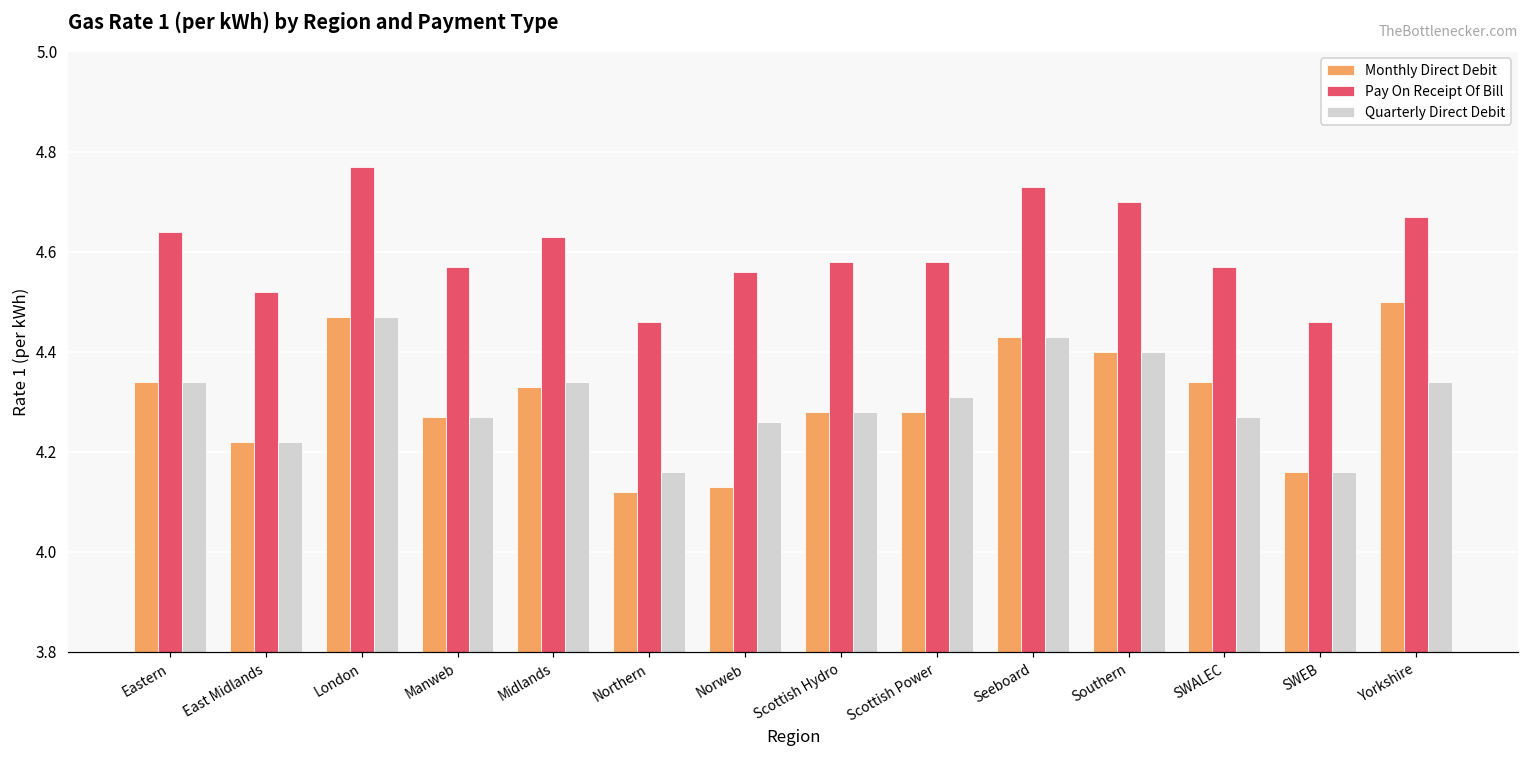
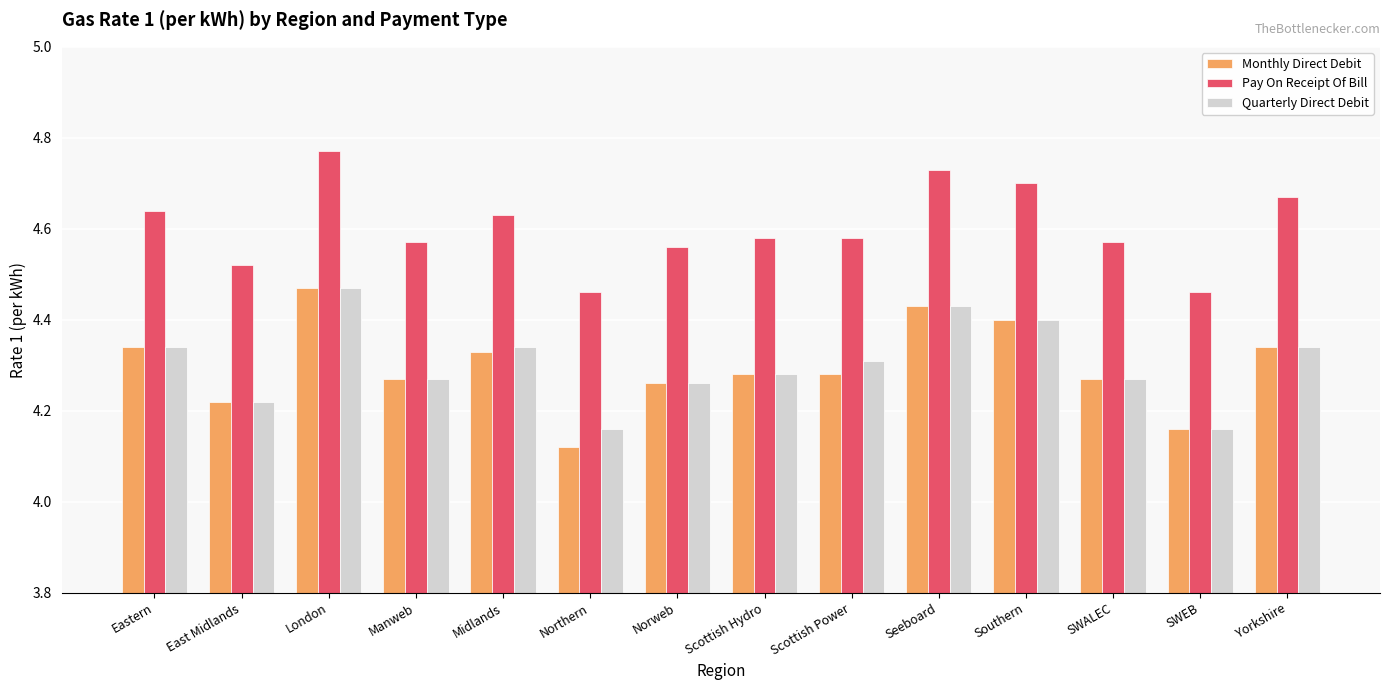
Monthly Direct Debit, Norweb: 4.13 -> 4.26
Monthly Direct Debit, SWALEC: 4.34 -> 4.27
Monthly Direct Debit, Yorkshire: 4.50 -> 4.34
